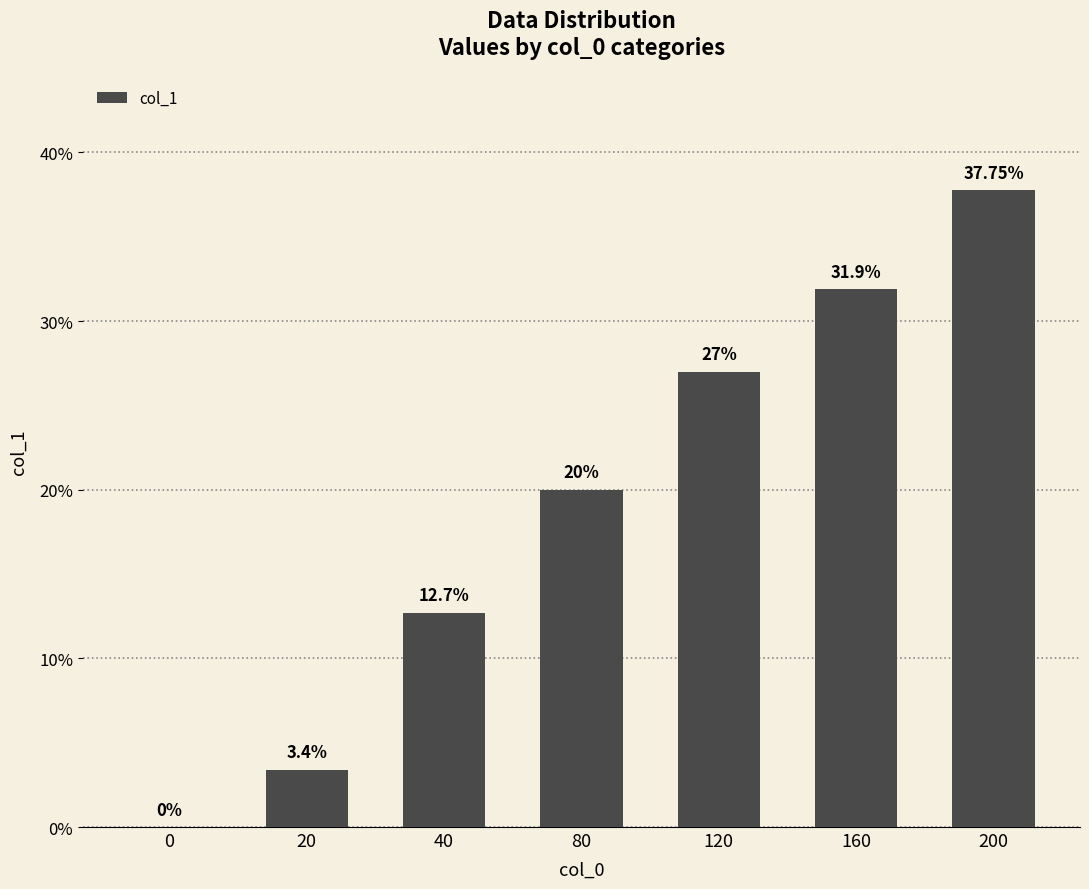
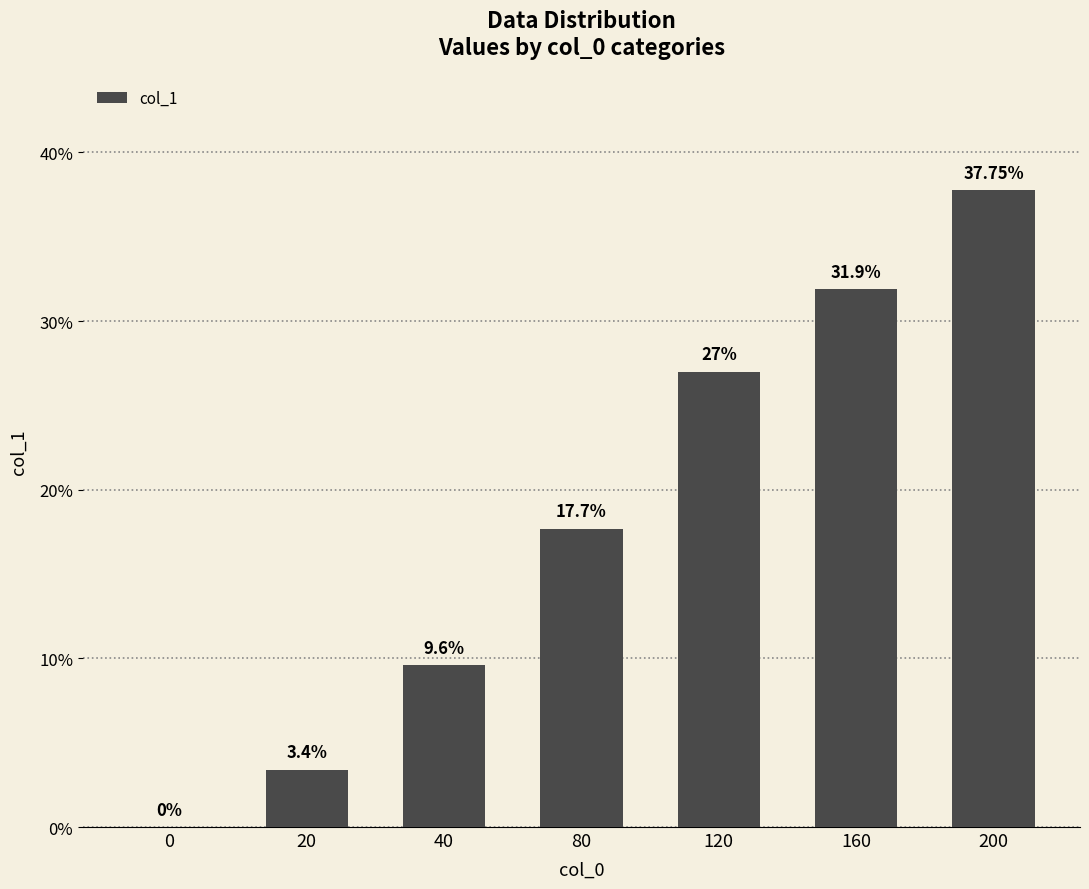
40: 12.7% -> 9.6%
80: 20% -> 17.7%
